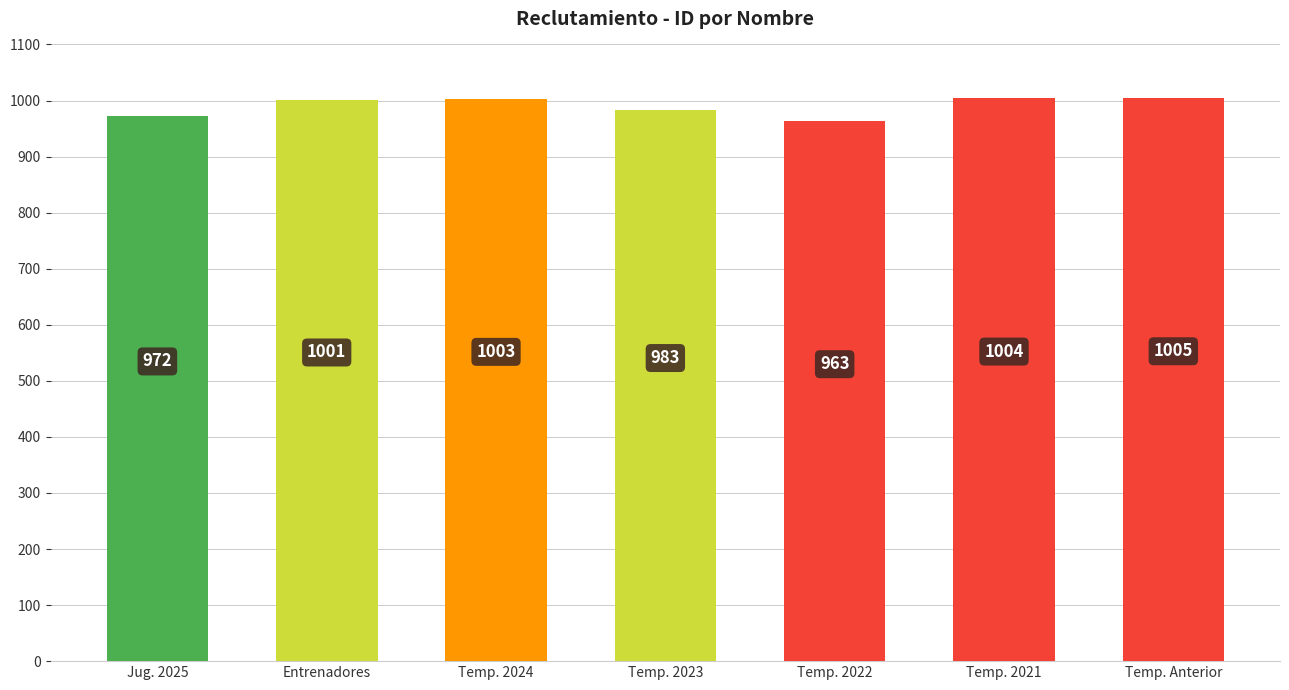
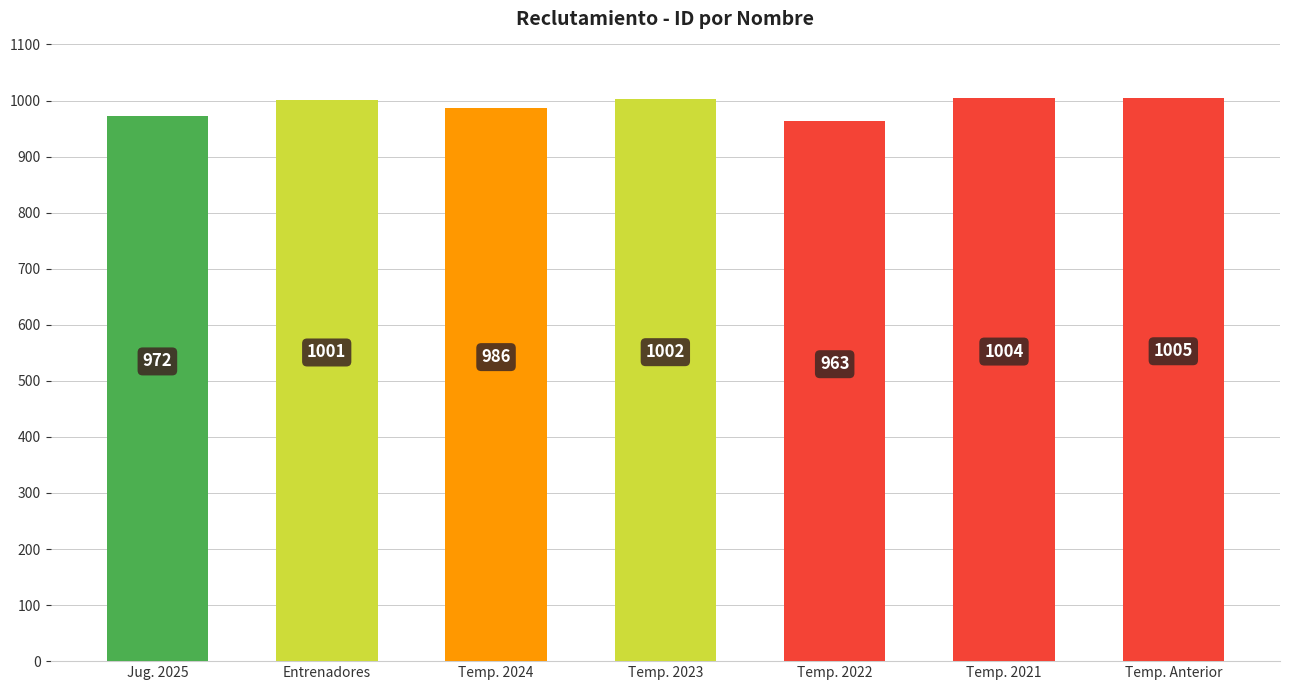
Temp. 2024: 1003 -> 986
Temp. 2023: 983 -> 1002
